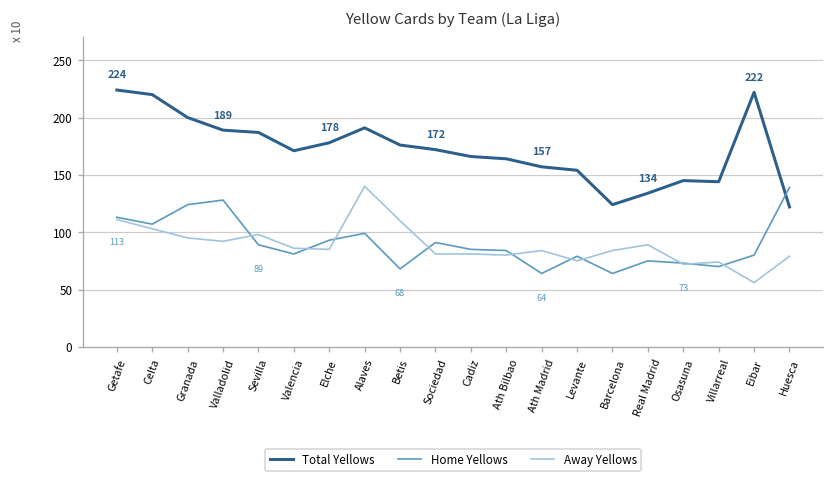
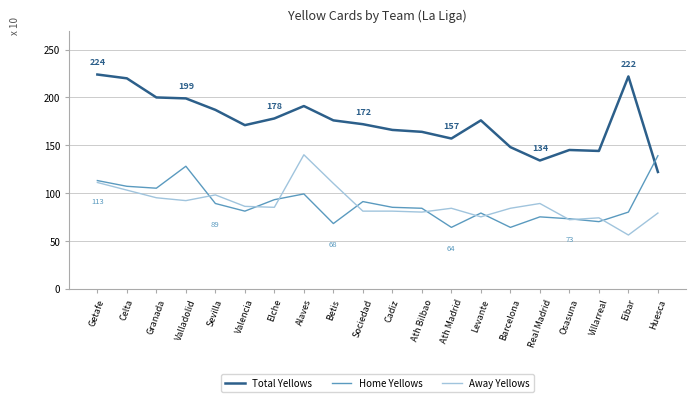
Home Yellows, Granada: 120 -> 110
Total Yellows, Valladolid: 189 -> 199
Total Yellows, Levante: 150 -> 180
Total Yellows, Barcelona: 120 -> 150
